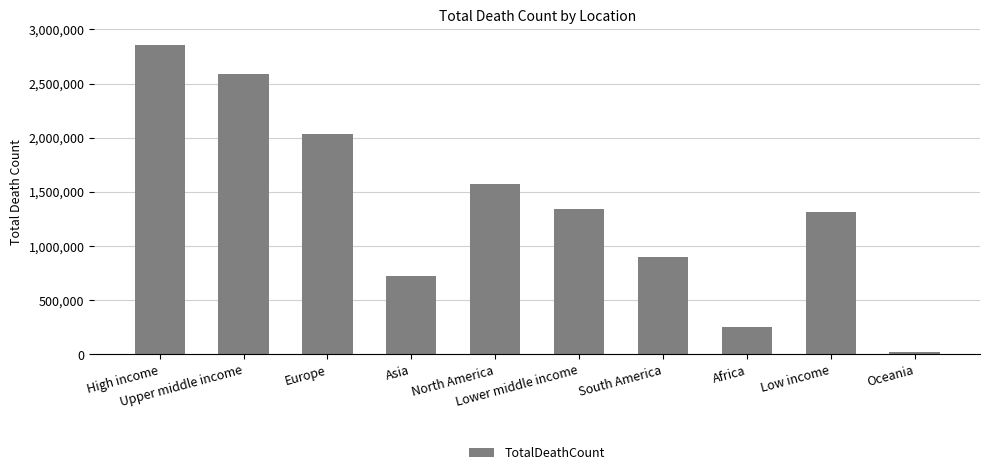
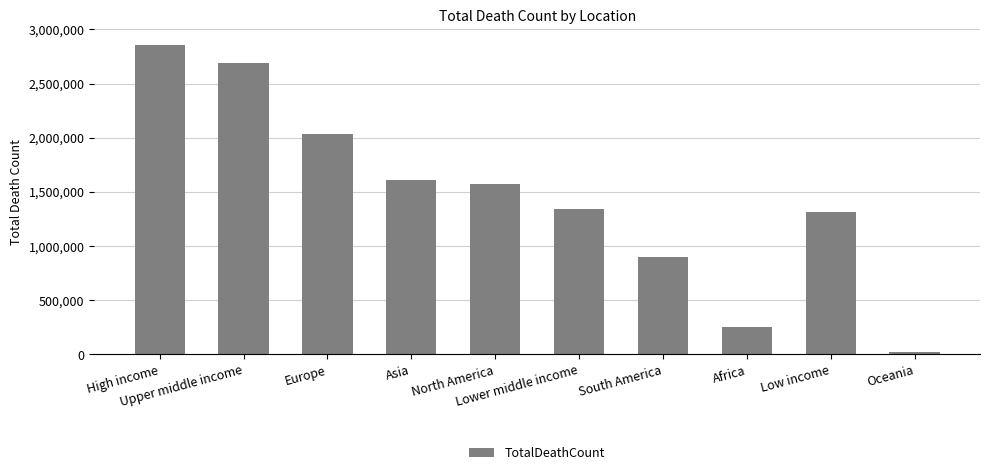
Upper middle income: 2,590,000 -> 2,690,000
Asia: 720,000 -> 1,610,000
